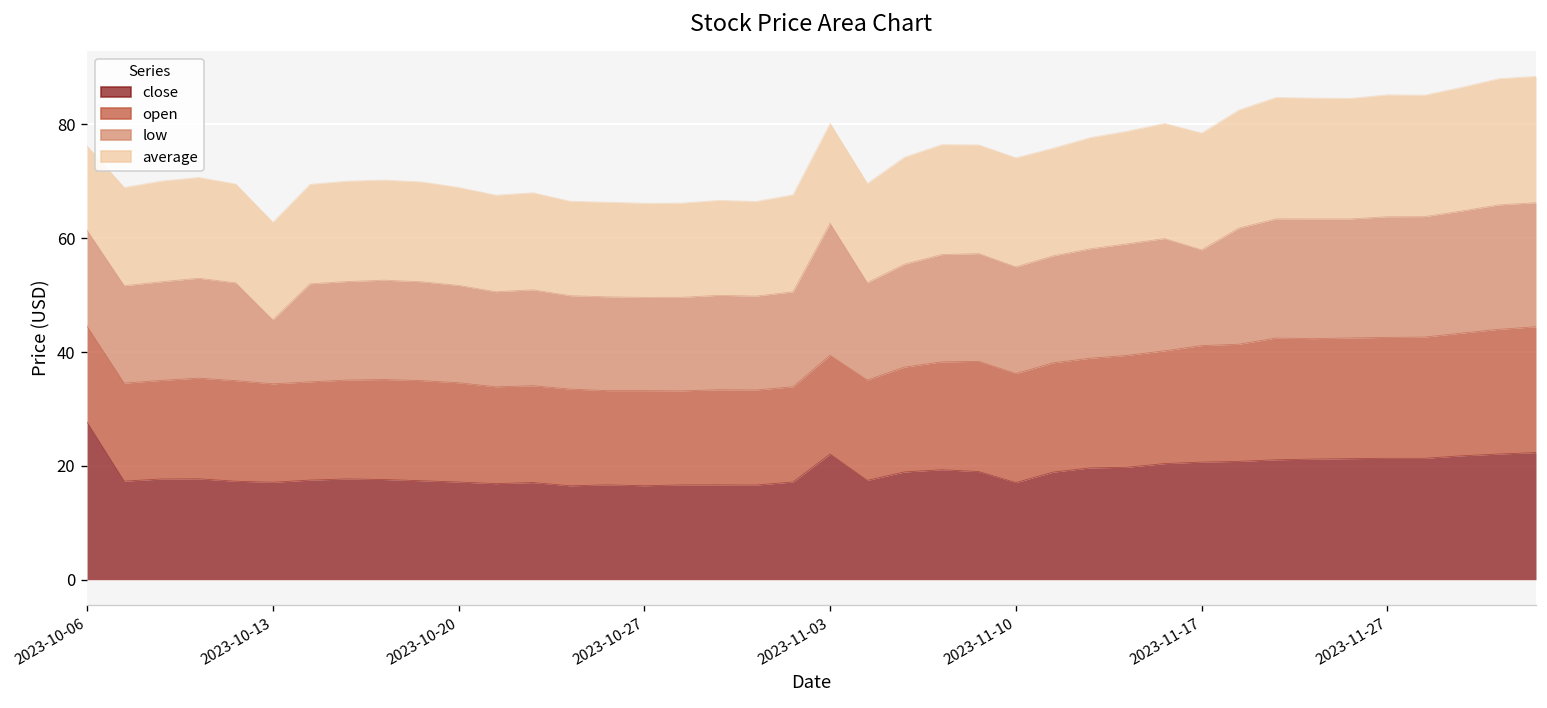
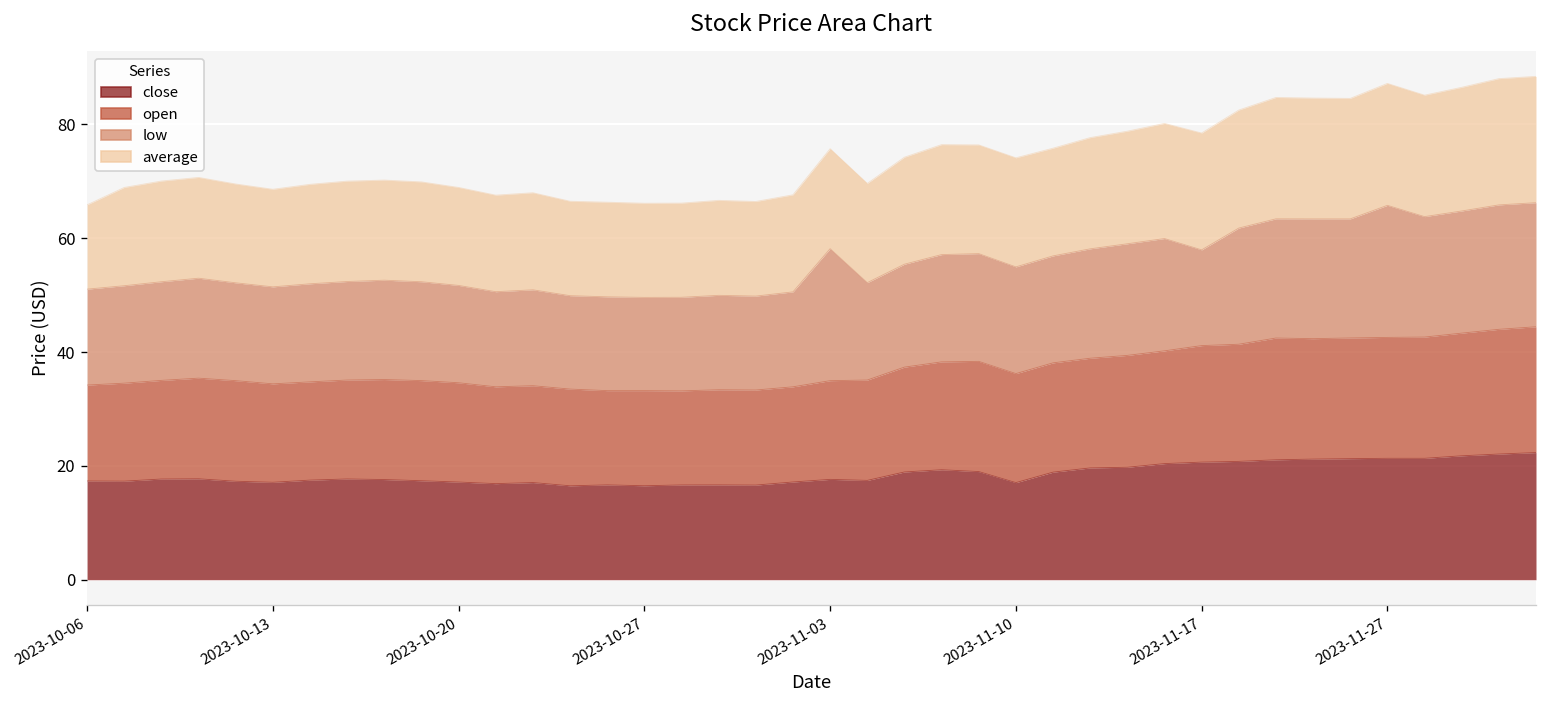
close, 2023-10-06: 28 -> 17
low, 2023-10-13: 11 -> 17
close, 2023-11-03: 22 -> 18
low, 2023-11-27: 21 -> 23
